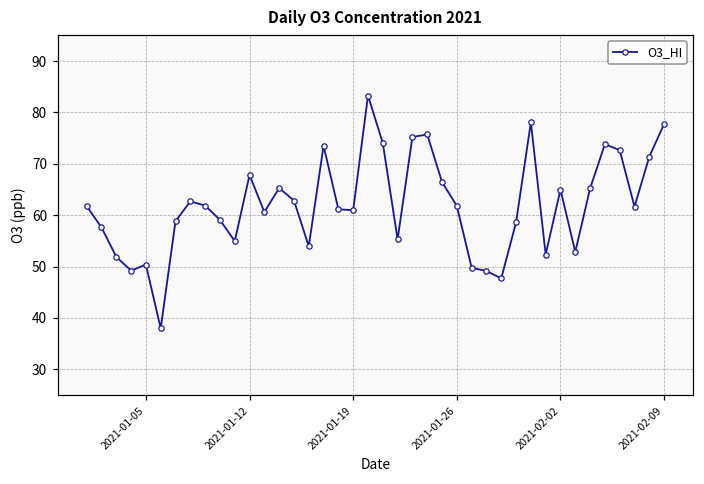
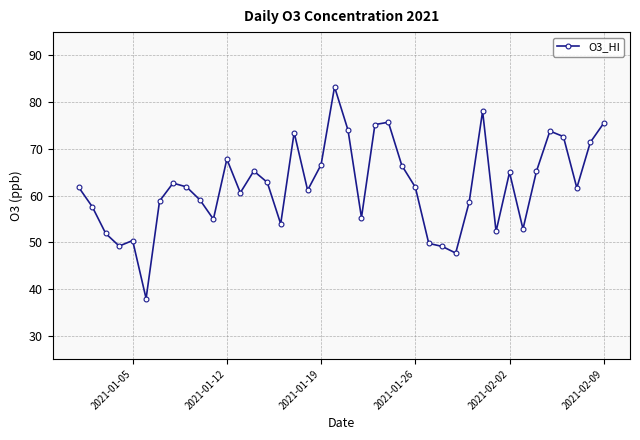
2021-01-19: 61 -> 67
2021-02-09: 78 -> 76
